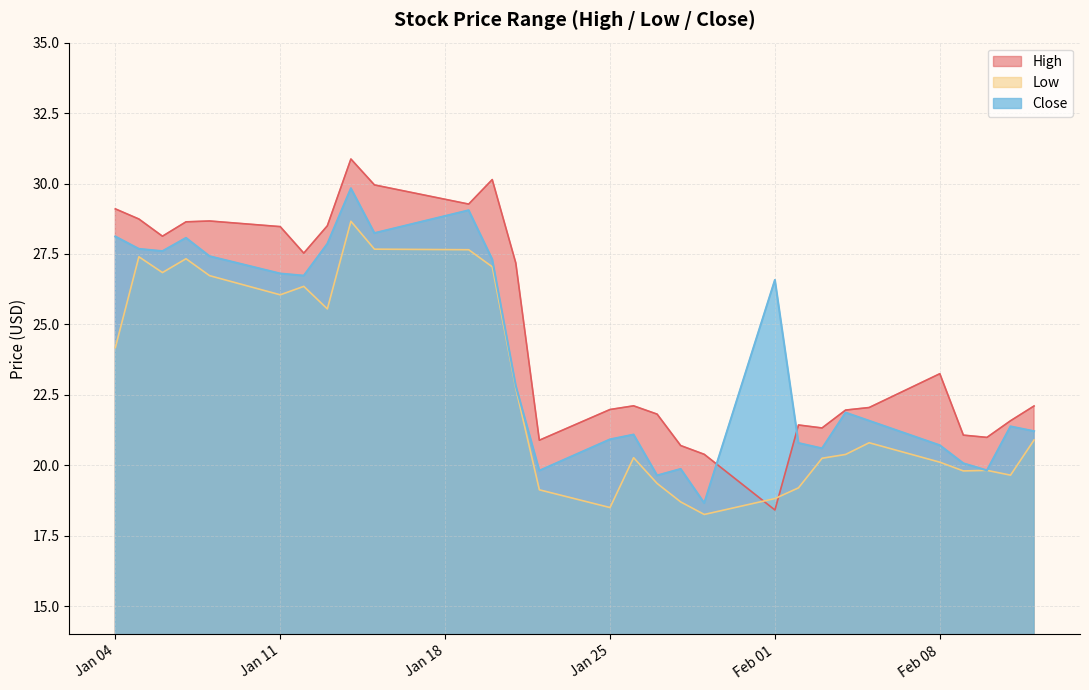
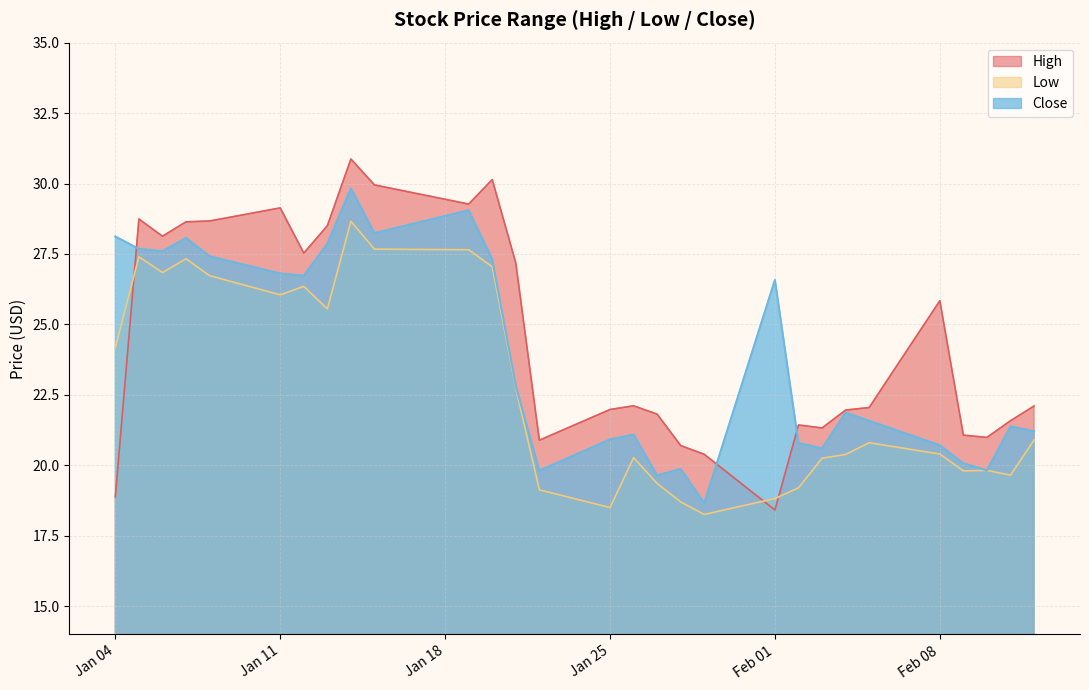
High, Jan 04: 29.1 -> 18.9
High, Jan 11: 28.5 -> 29.1
High, Feb 08: 23.3 -> 25.8
Low, Feb 08: 20.1 -> 20.4
